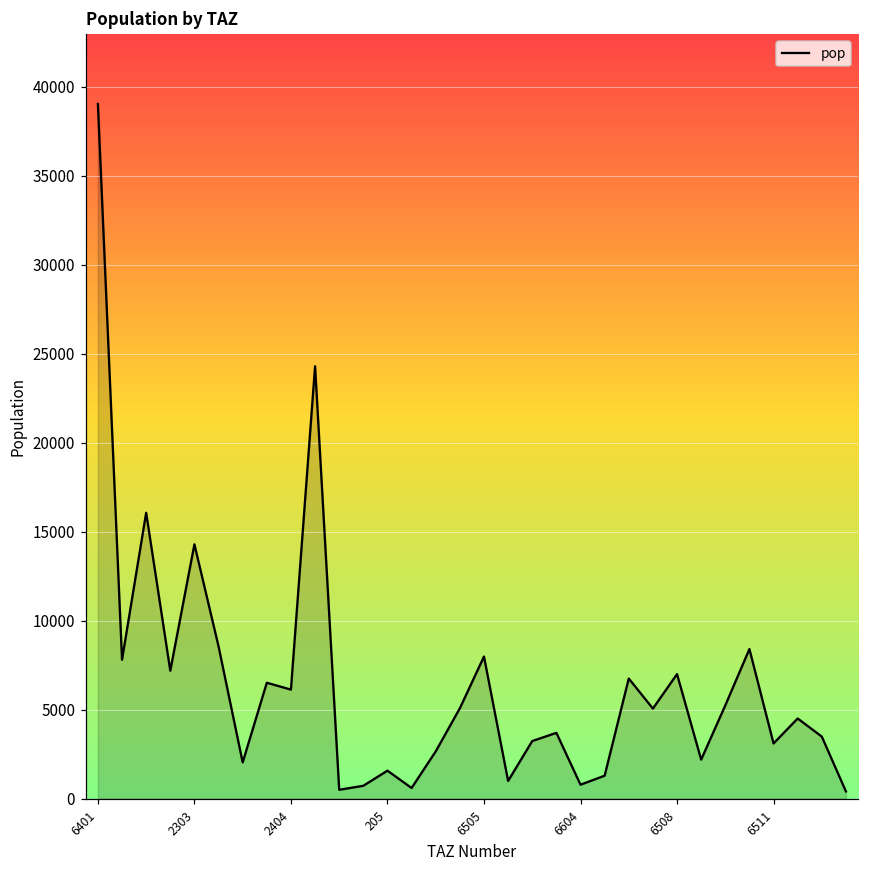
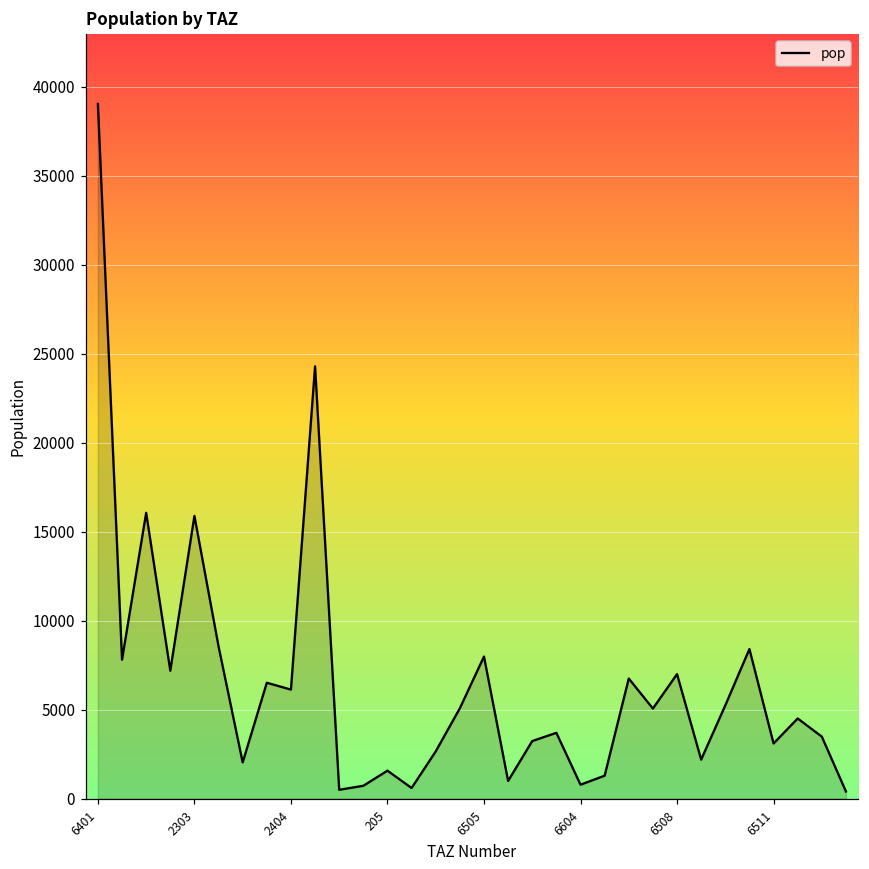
2303: 14300 -> 15900
